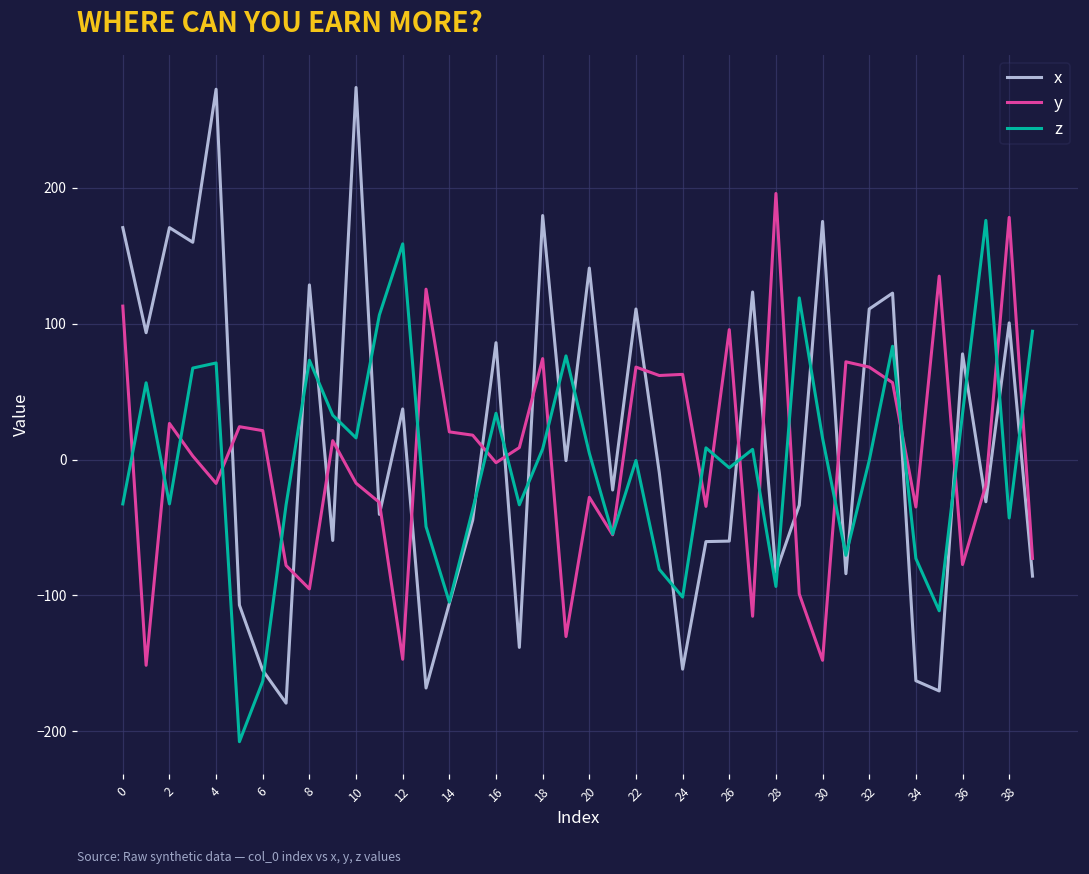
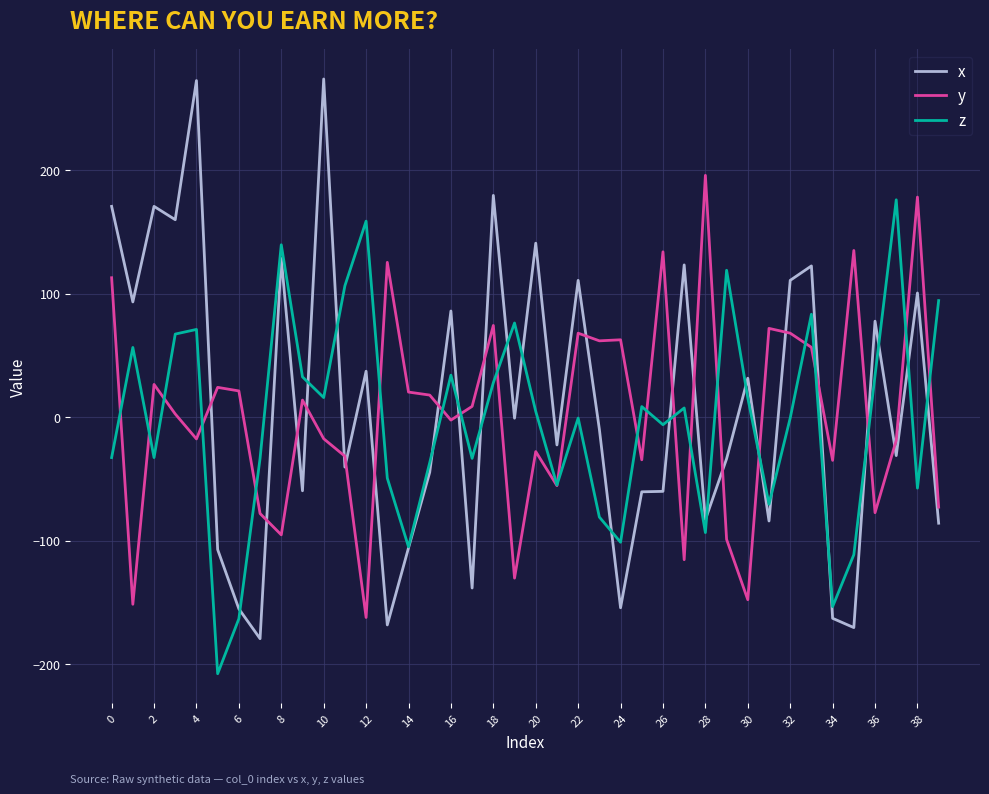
z, 8: 73 -> 140
y, 12: -147 -> -162
z, 18: 8 -> 28
y, 26: 96 -> 134
x, 30: 175 -> 32
z, 34: -73 -> -153
z, 38: -43 -> -57
